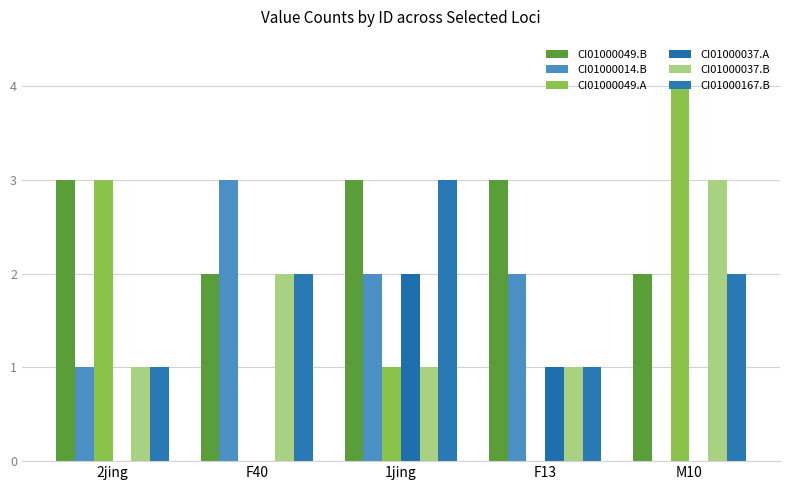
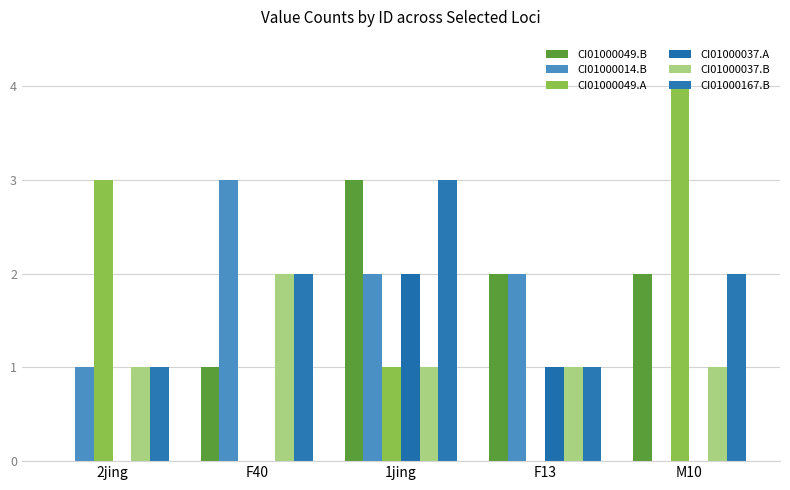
CI01000049.B, 2jing: 3 -> 0
CI01000049.B, F40: 2 -> 1
CI01000049.B, F13: 3 -> 2
CI01000037.B, M10: 3 -> 1
